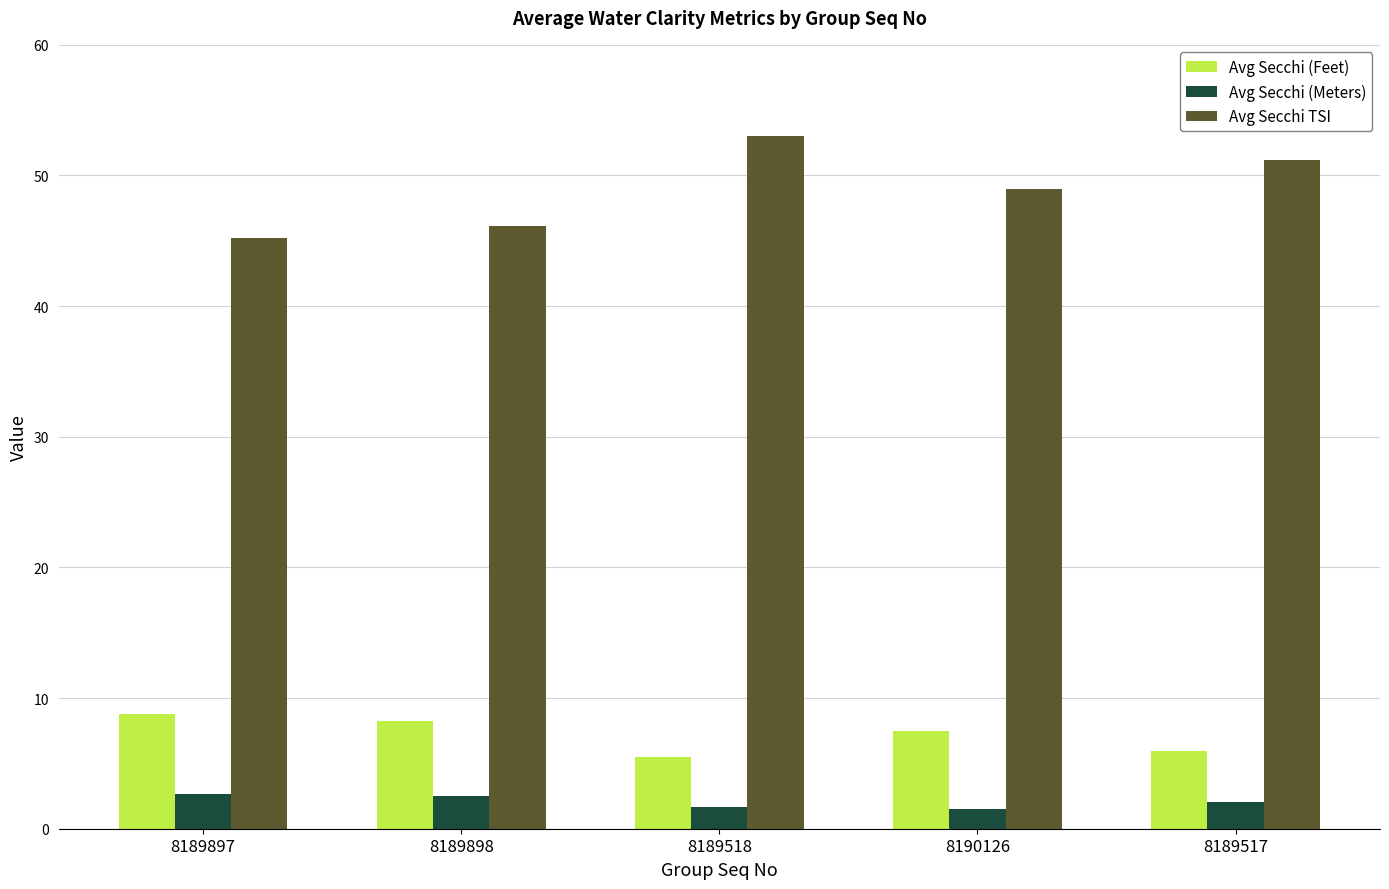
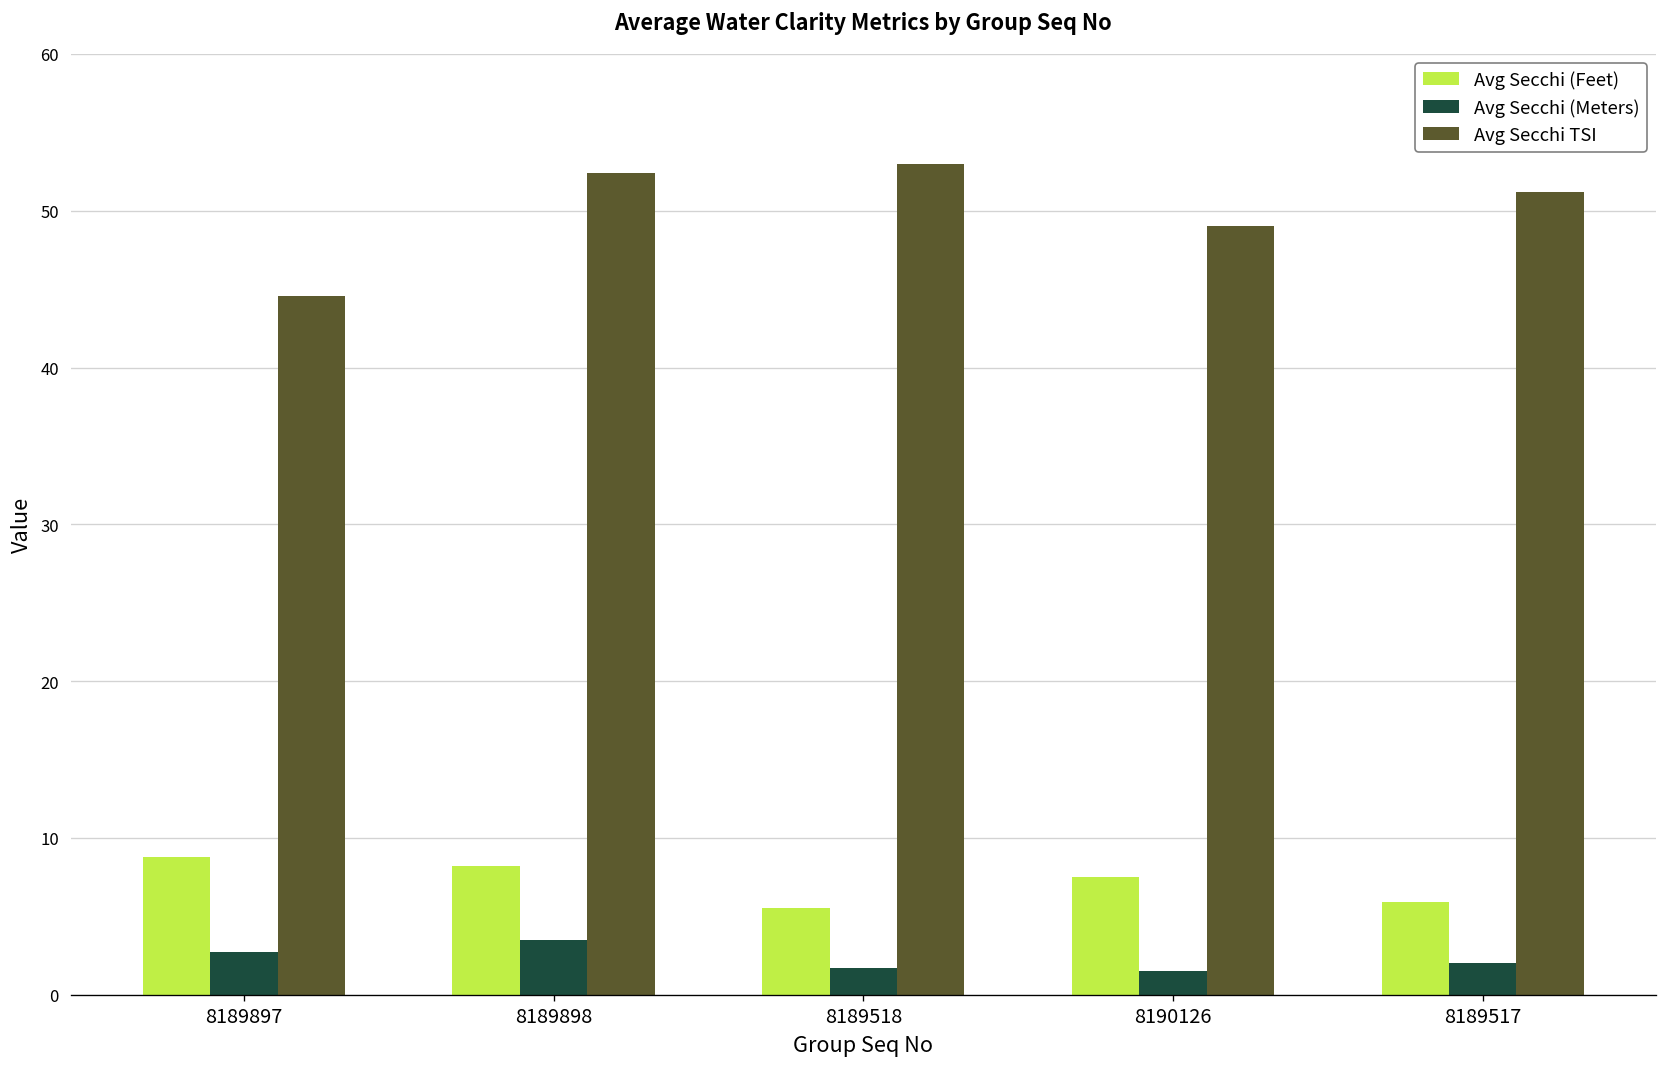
Avg Secchi TSI, 8189897: 45.3 -> 44.6
Avg Secchi (Meters), 8189898: 2.5 -> 3.5
Avg Secchi TSI, 8189898: 46.1 -> 52.4
